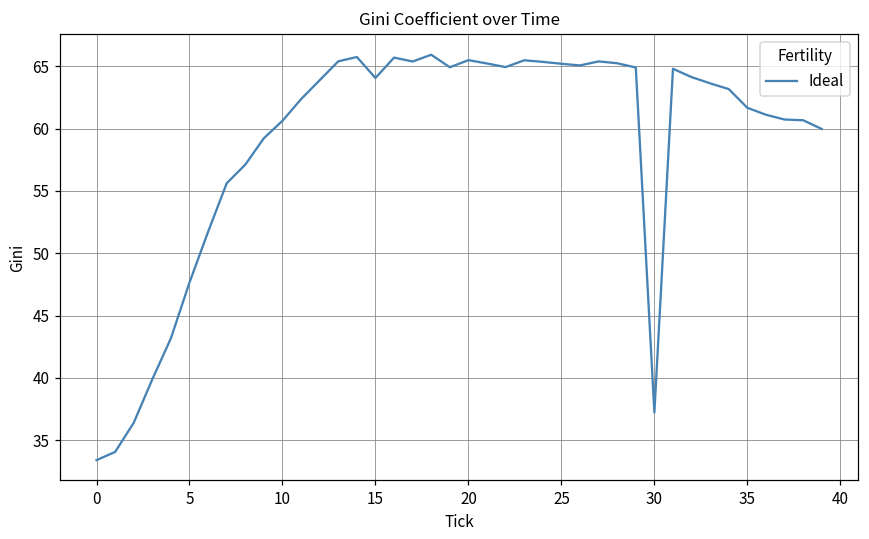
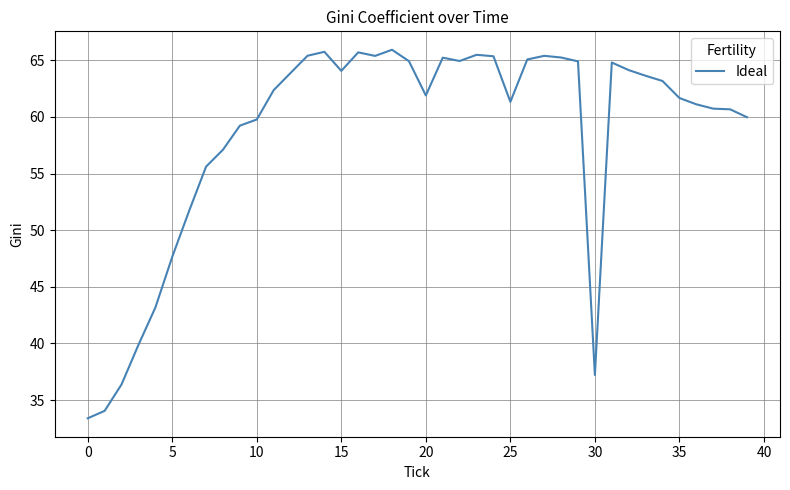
10: 60.6 -> 59.8
20: 65.5 -> 61.9
25: 65.2 -> 61.3
